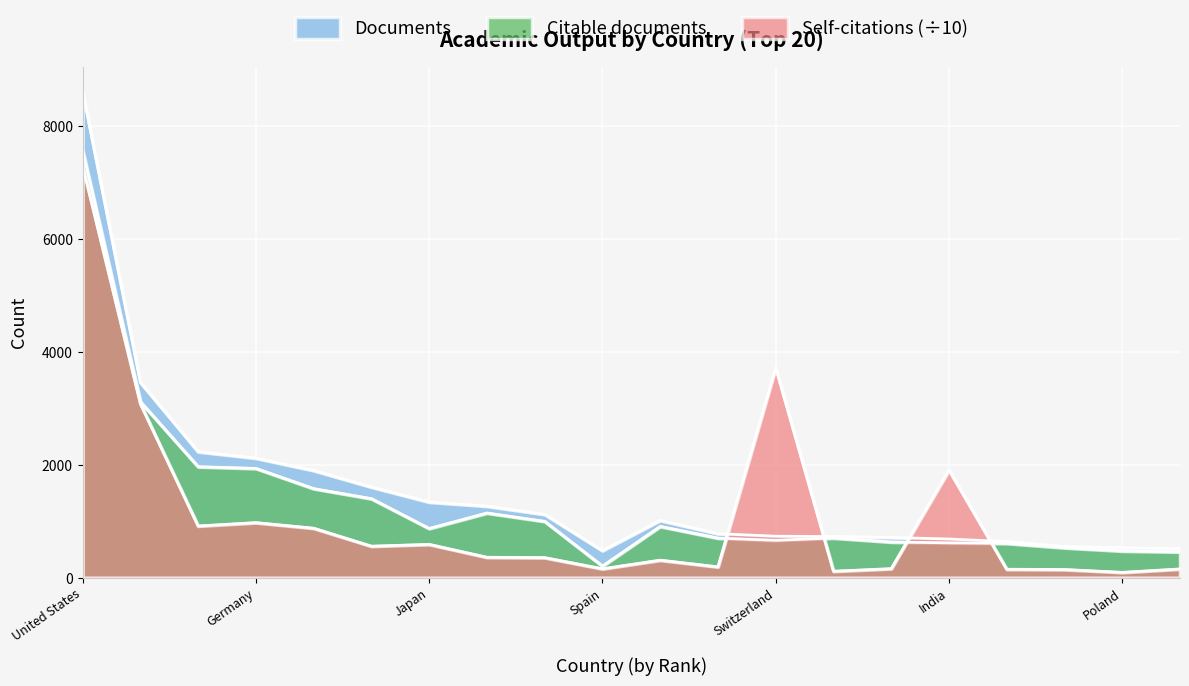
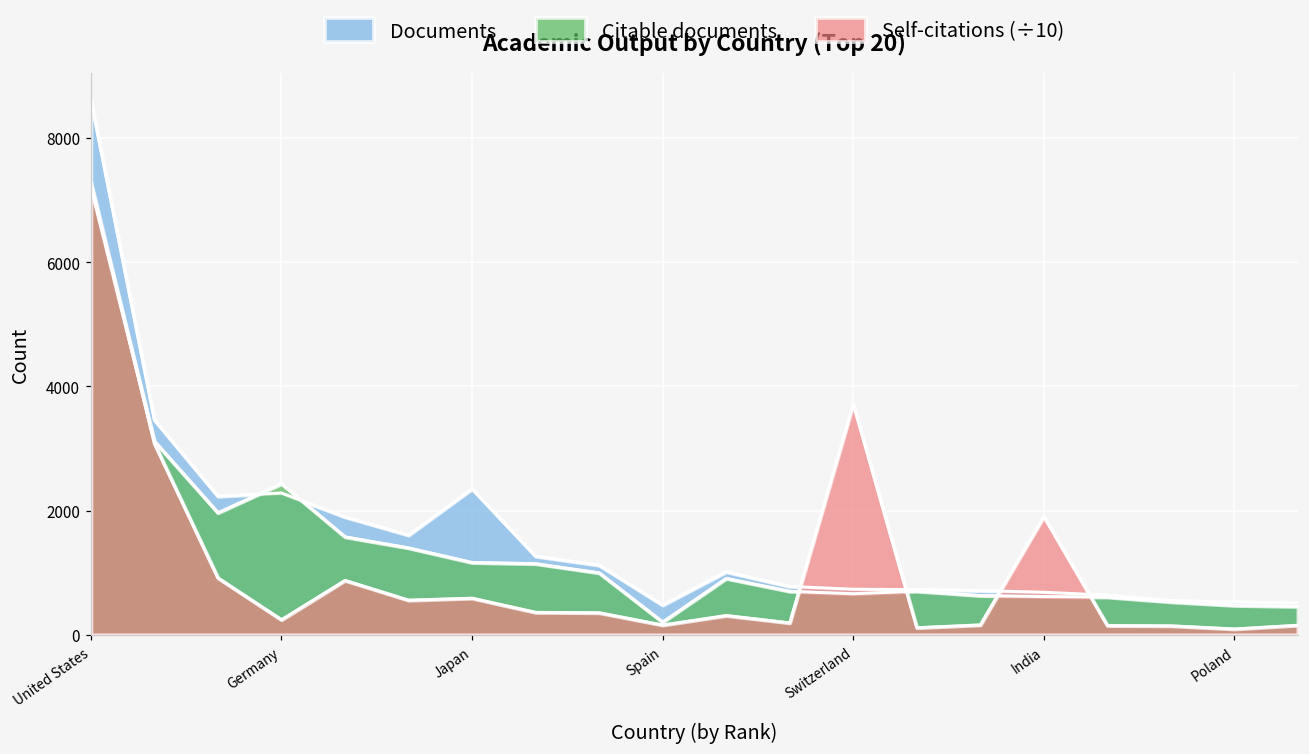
Citable documents, United States: 7600 -> 7200
Documents, Germany: 2100 -> 2300
Citable documents, Germany: 1900 -> 2400
Self-citations (÷10), Germany: 1000 -> 200
Documents, Japan: 1300 -> 2400
Citable documents, Japan: 900 -> 1200
